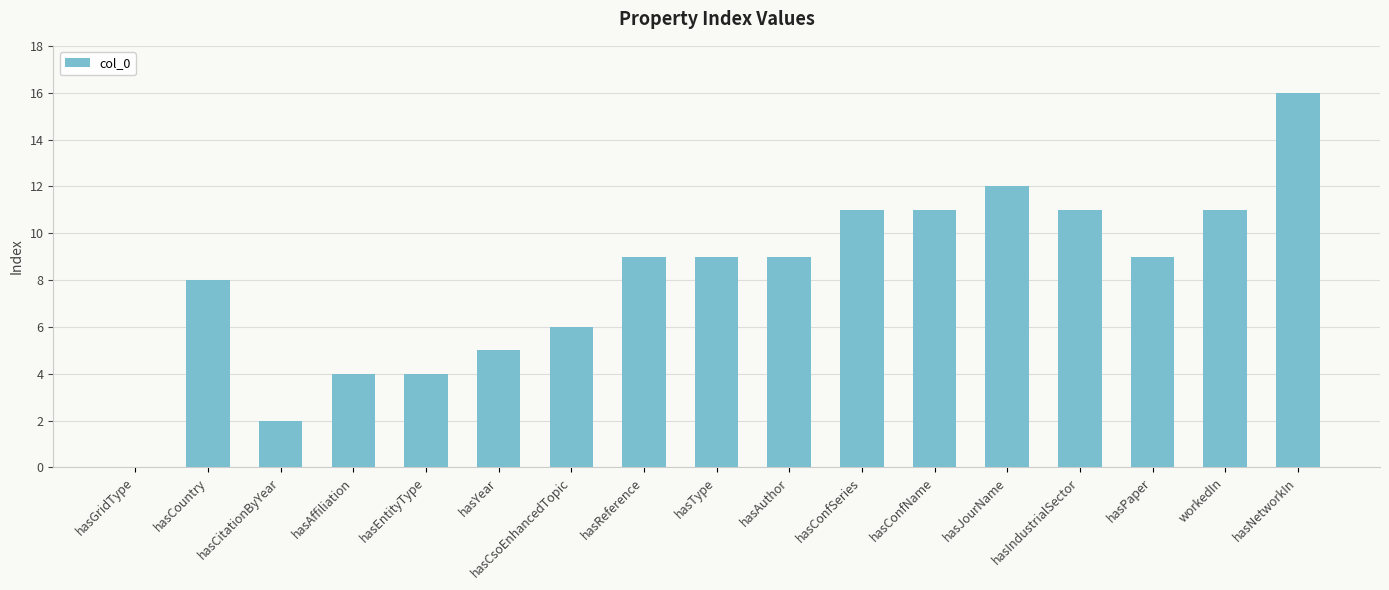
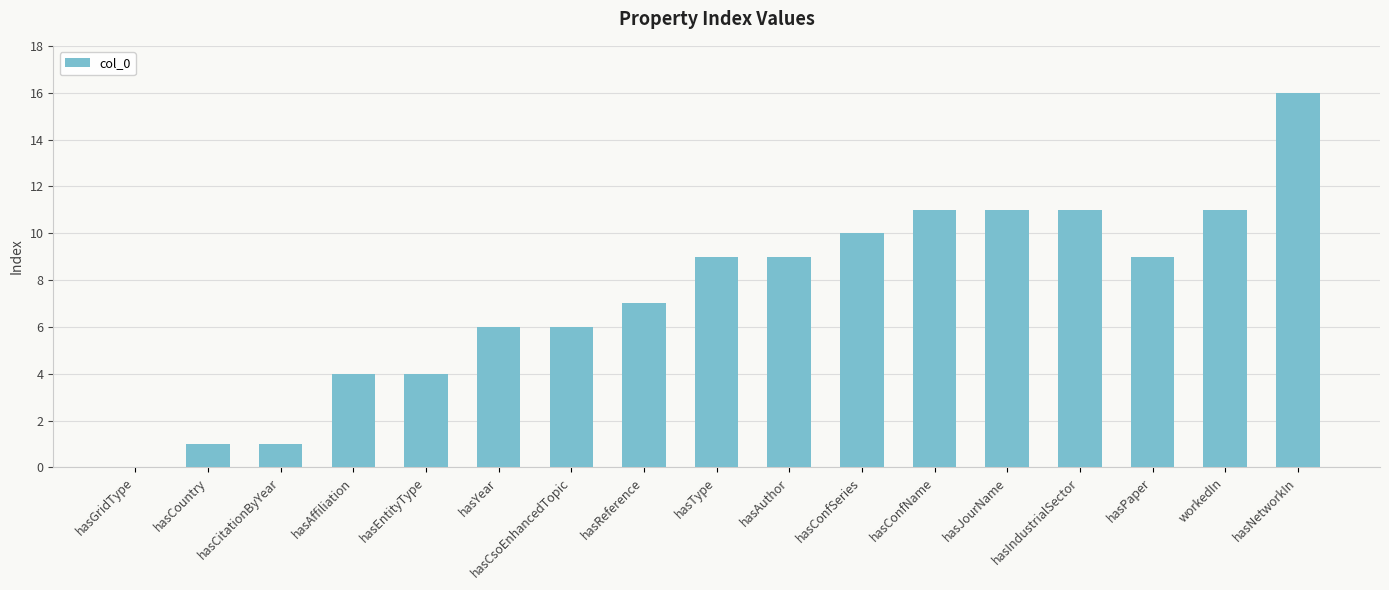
hasCountry: 8 -> 1
hasCitationByYear: 2 -> 1
hasYear: 5 -> 6
hasReference: 9 -> 7
hasConfSeries: 11 -> 10
hasJourName: 12 -> 11
